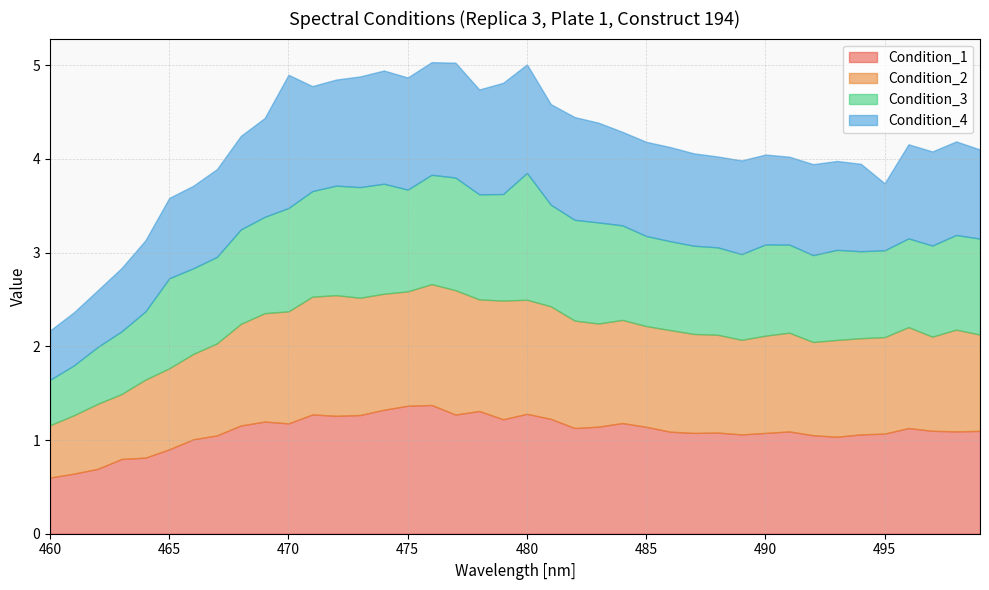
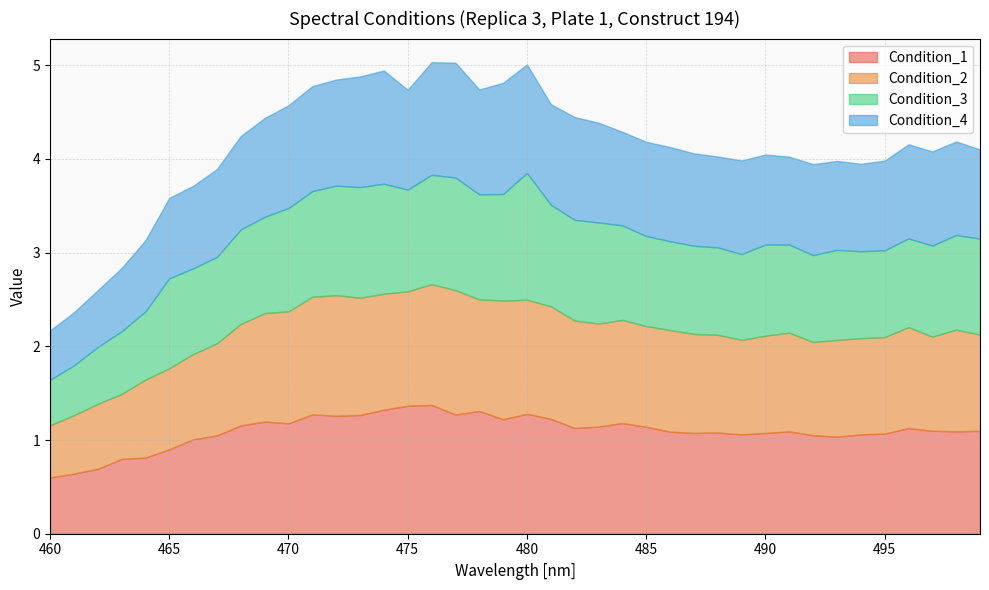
Condition_4, 470: 1.4 -> 1.1
Condition_4, 475: 1.2 -> 1.1
Condition_4, 495: 0.7 -> 1.0
